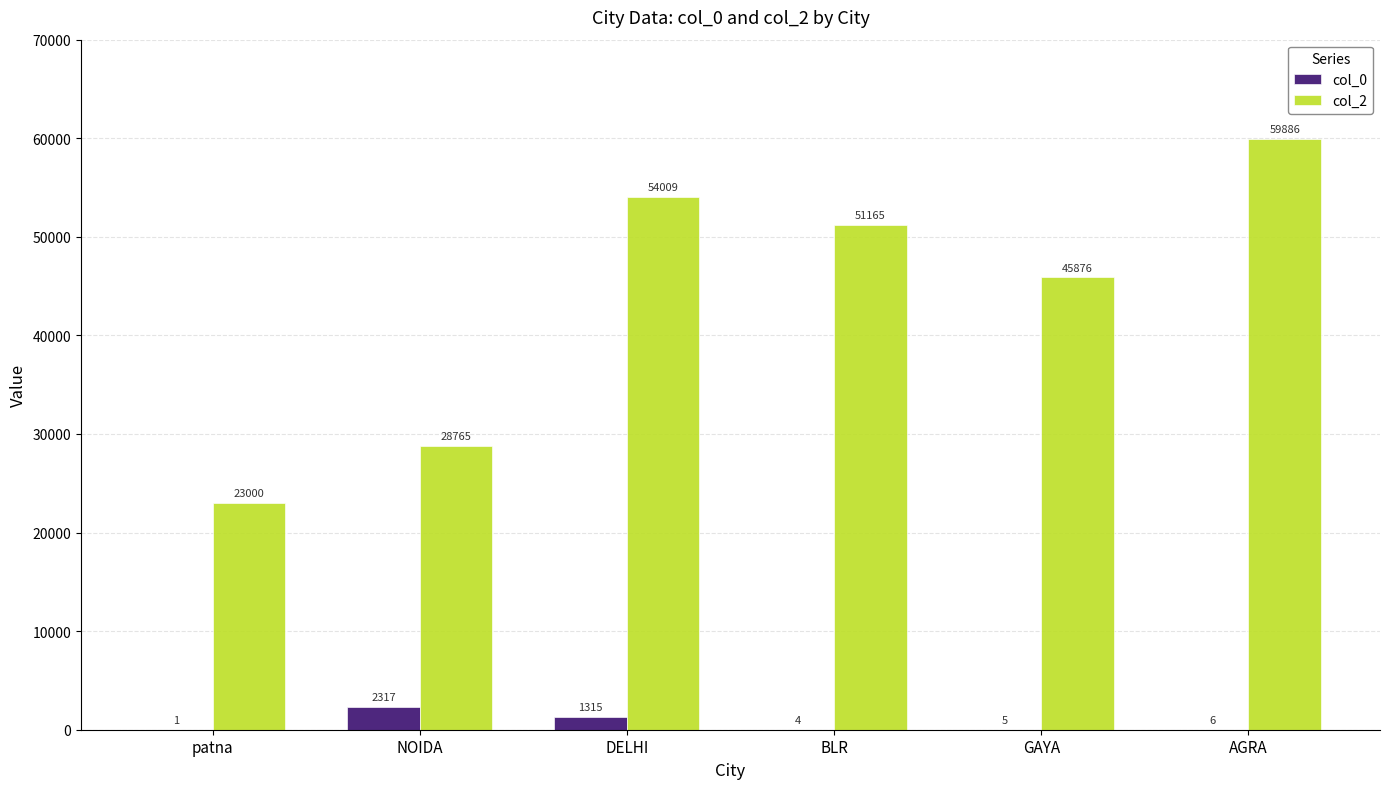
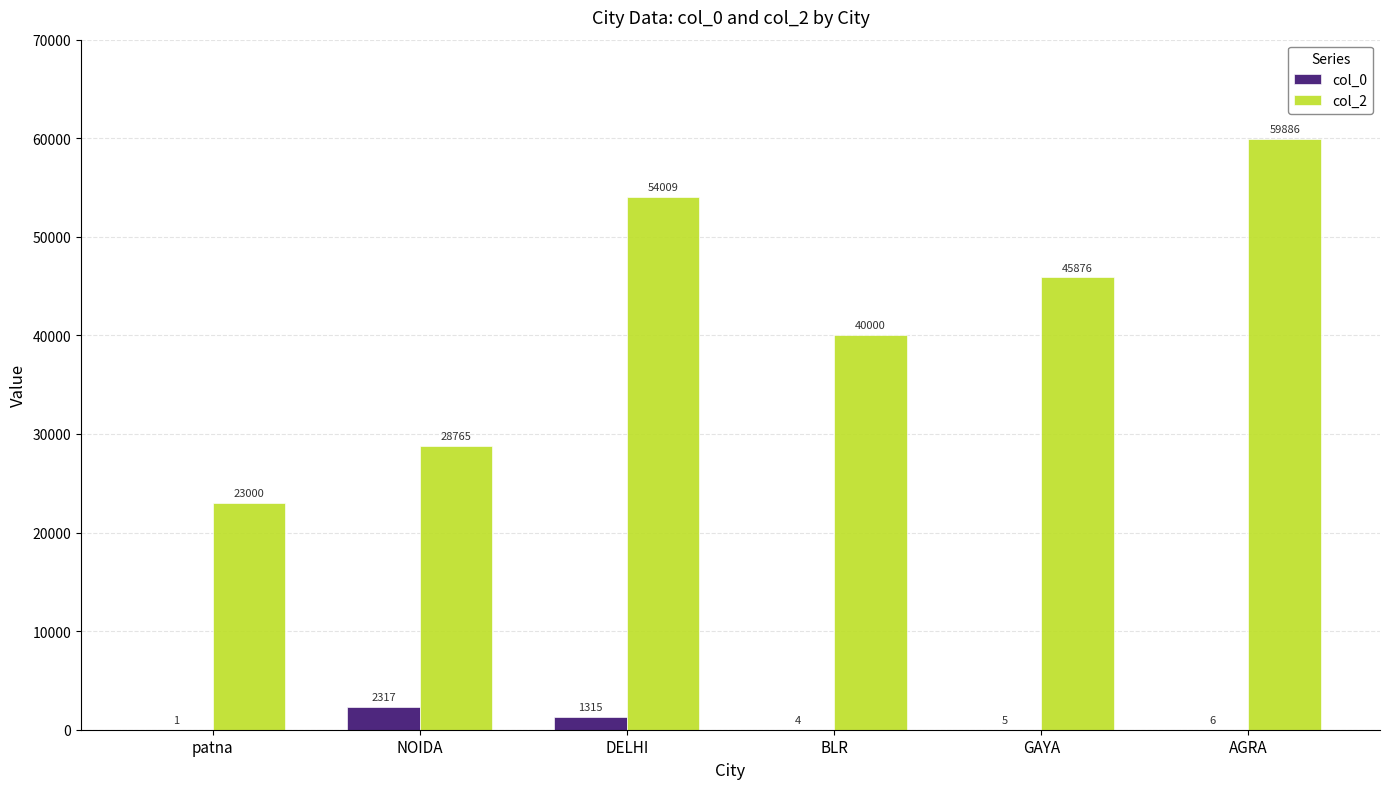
col_2, BLR: 51165 -> 40000
